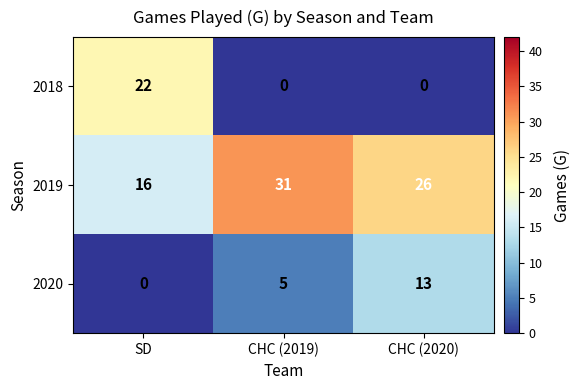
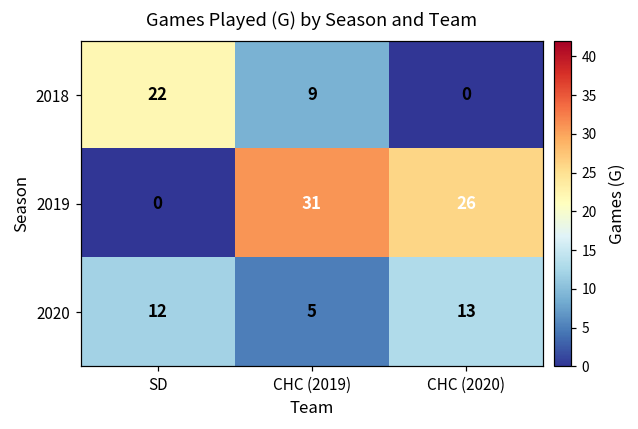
2018, CHC (2019): 0 -> 9
2019, SD: 16 -> 0
2020, SD: 0 -> 12
